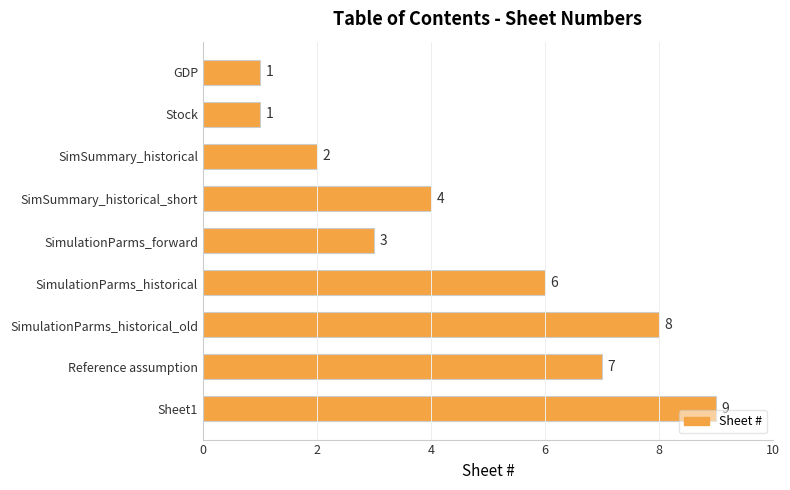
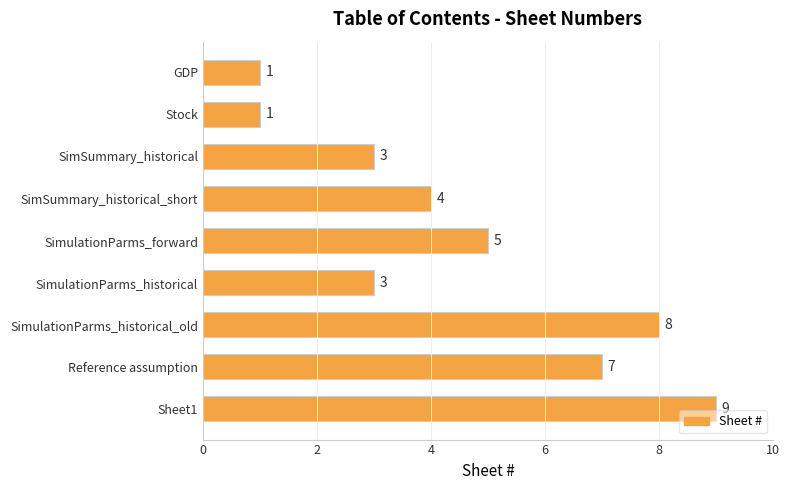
SimSummary_historical: 2 -> 3
SimulationParms_forward: 3 -> 5
SimulationParms_historical: 6 -> 3
